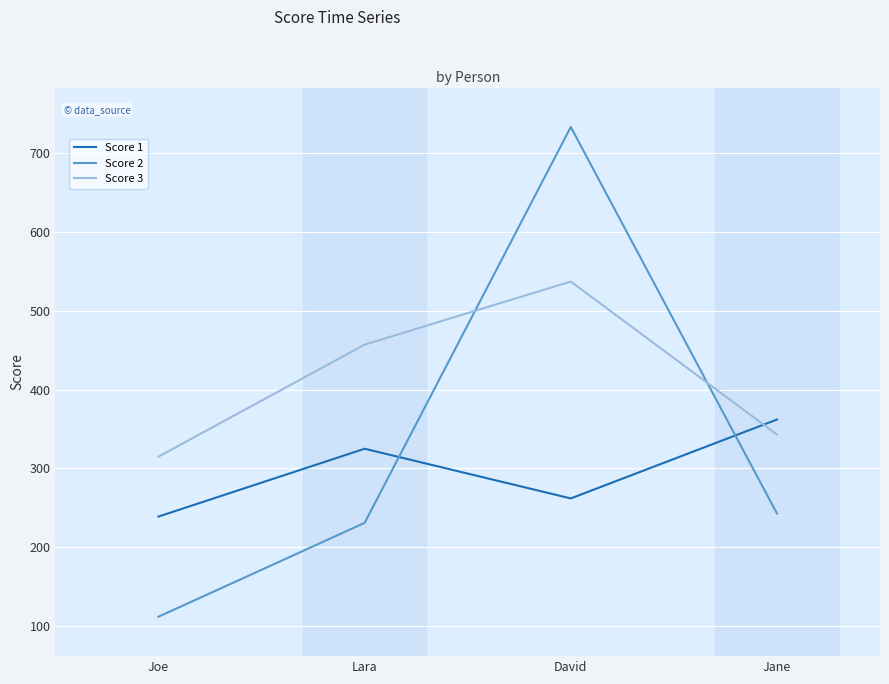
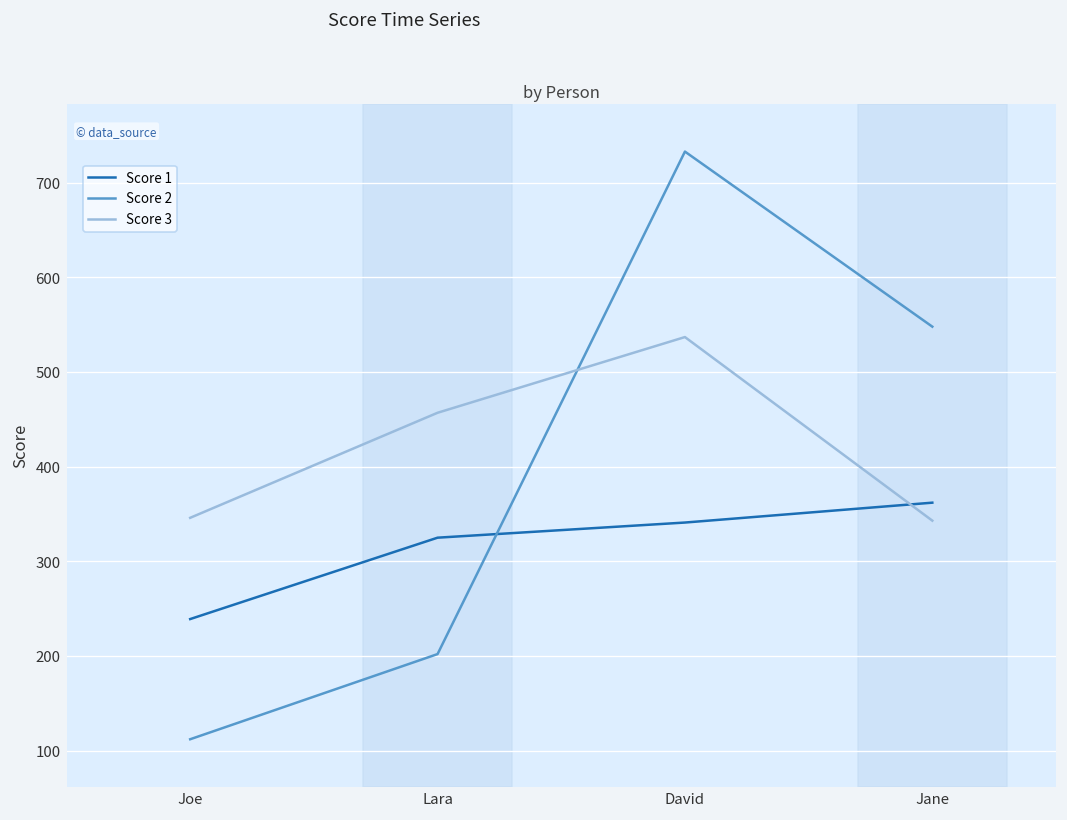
Score 3, Joe: 320 -> 350
Score 2, Lara: 230 -> 200
Score 1, David: 260 -> 340
Score 2, Jane: 240 -> 550
